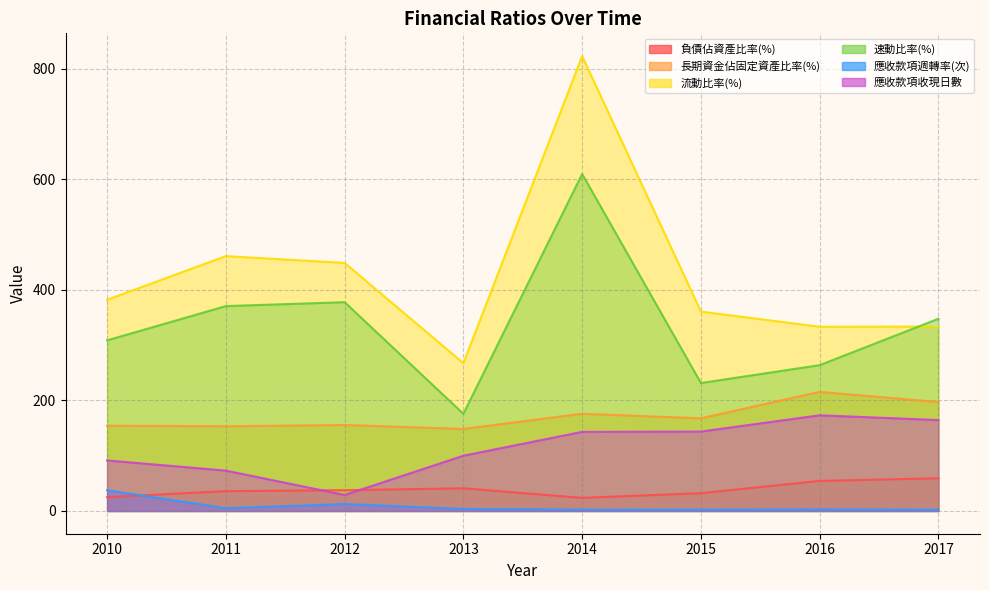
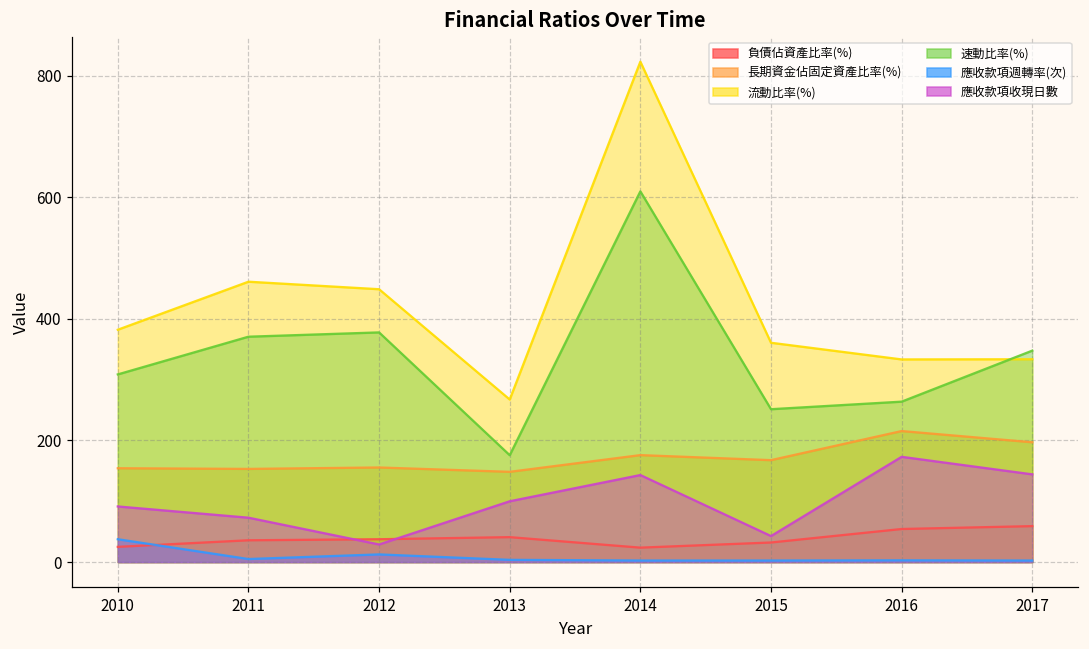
速動比率(%), 2015: 230 -> 250
應收款項收現日數, 2015: 140 -> 40
應收款項收現日數, 2017: 160 -> 140
